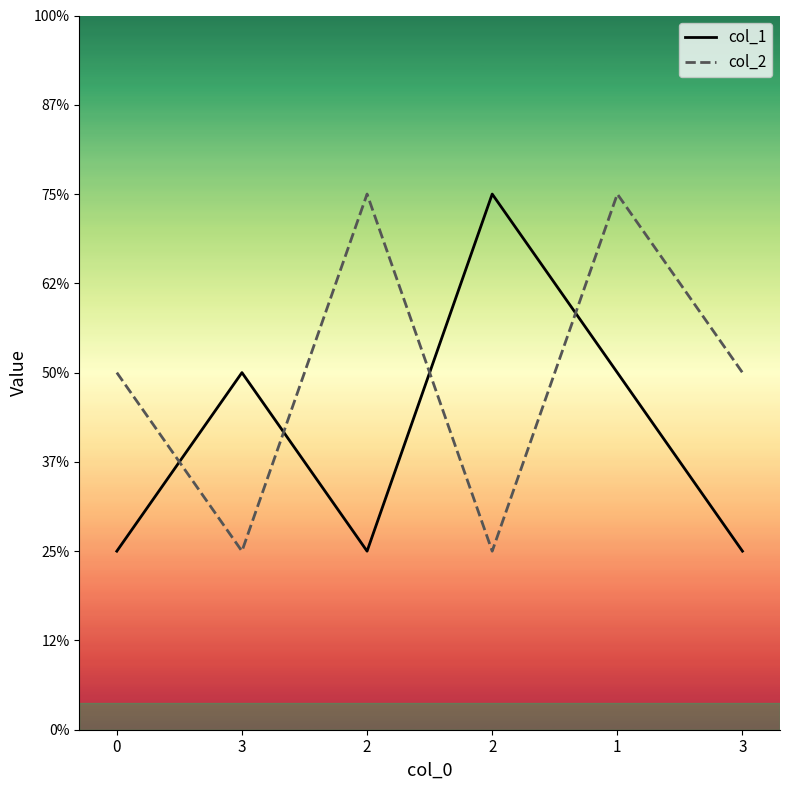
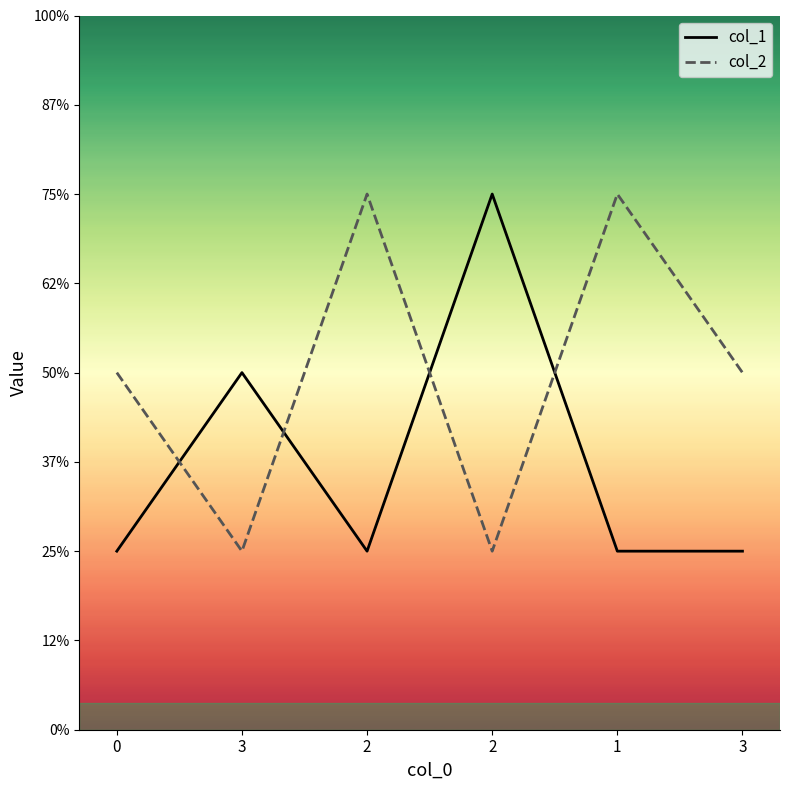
col_1, 1: 50% -> 25%
